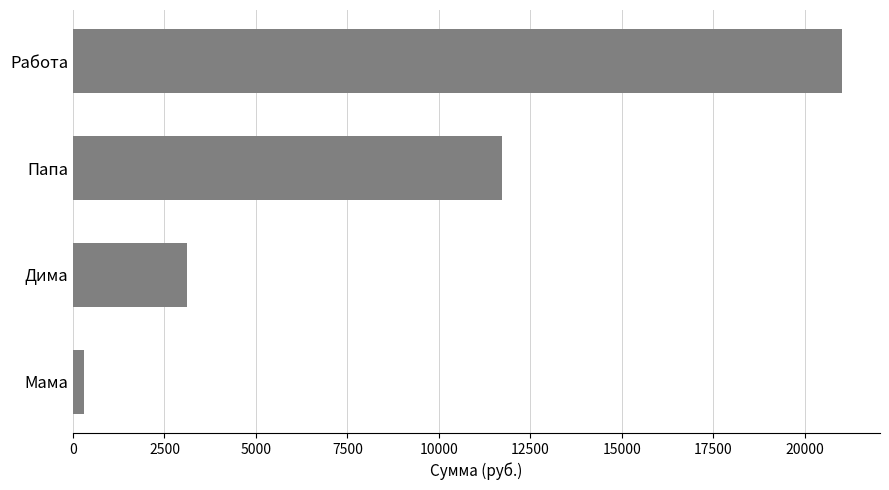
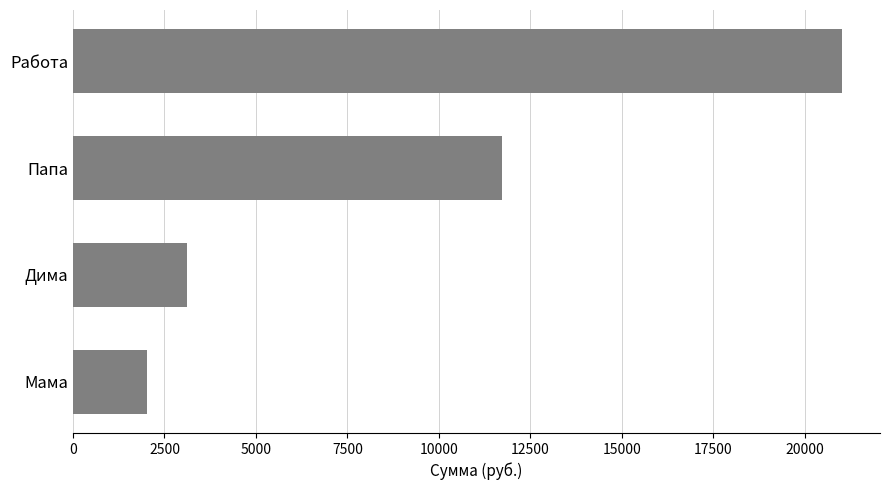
Мама: 300 -> 2000
